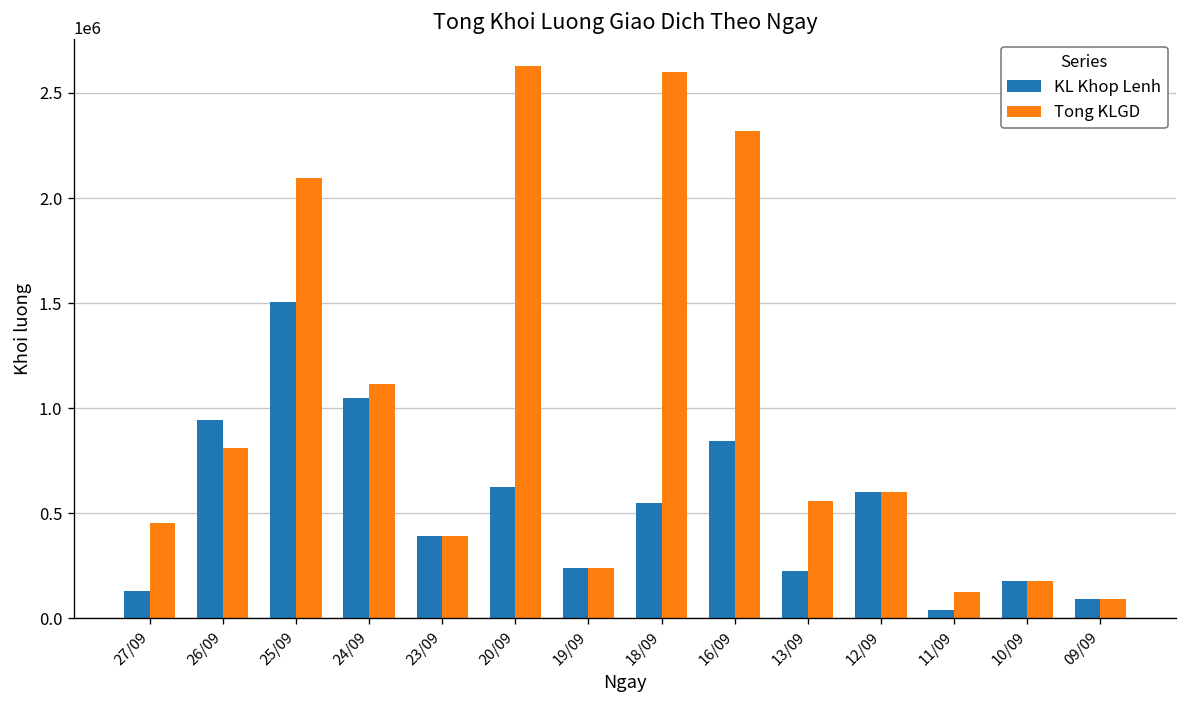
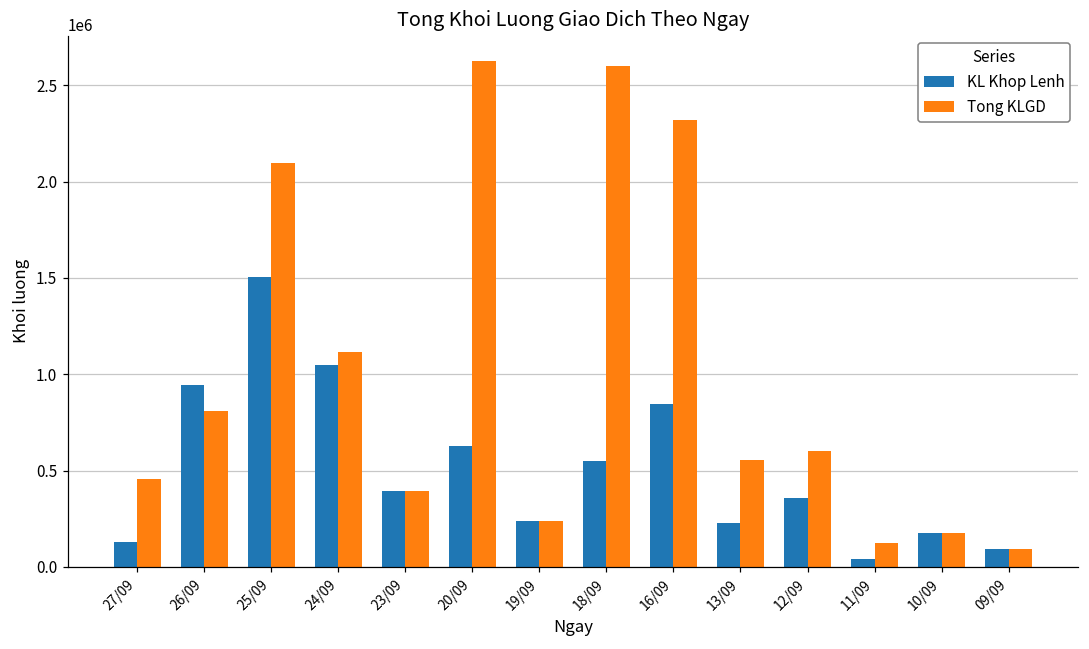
KL Khop Lenh, 12/09: 600000 -> 360000
